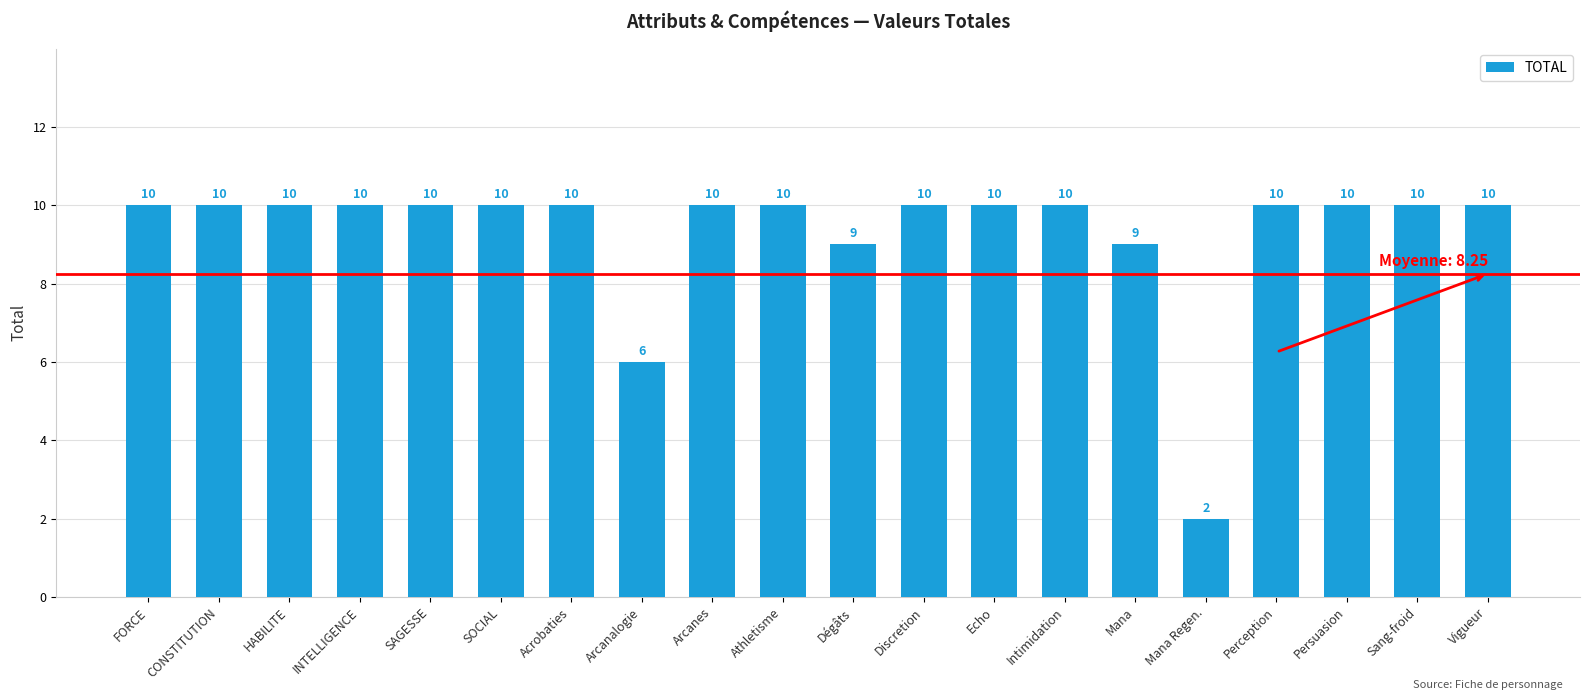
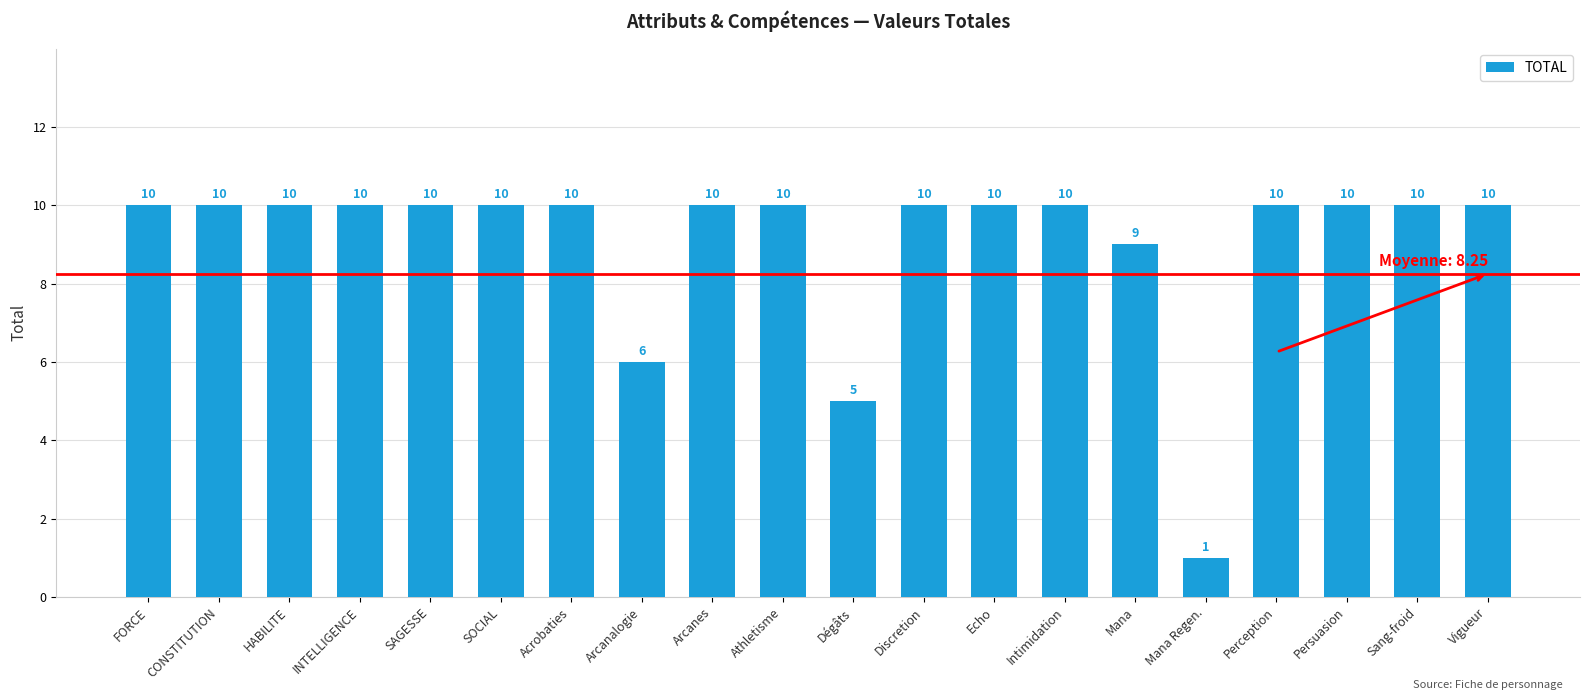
Dégâts: 9 -> 5
Mana Regen.: 2 -> 1
